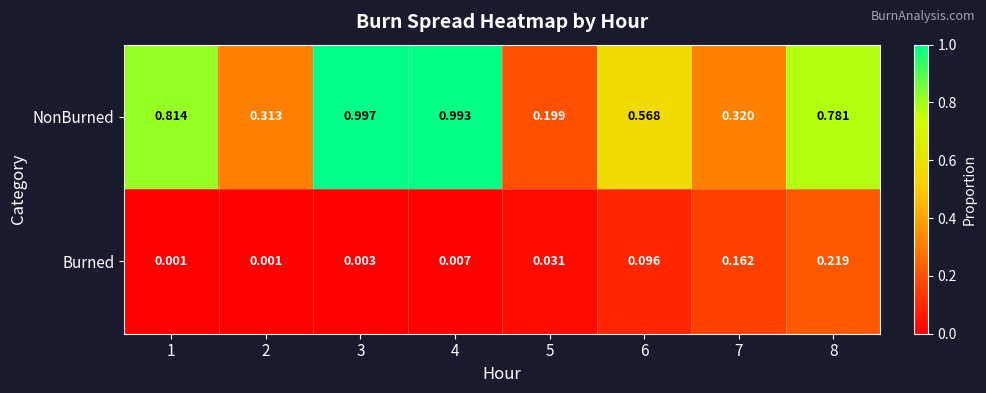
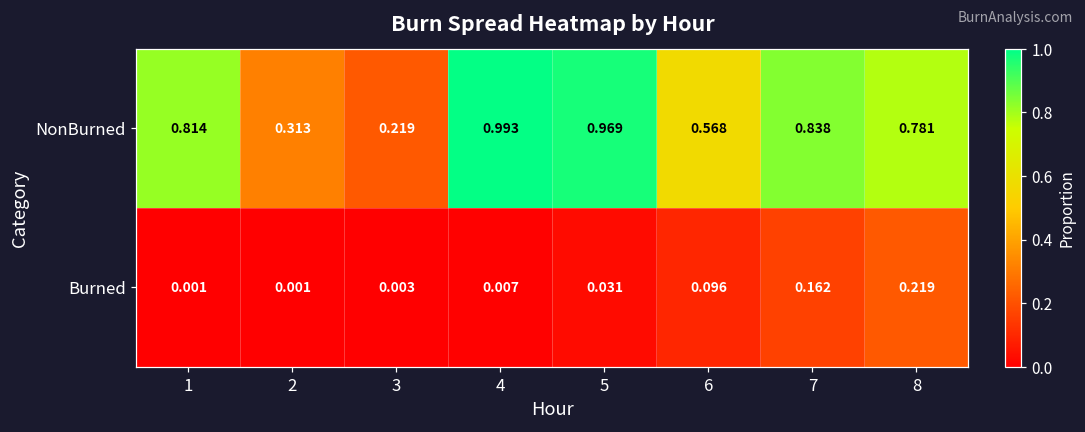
NonBurned, 3: 0.997 -> 0.219
NonBurned, 5: 0.199 -> 0.969
NonBurned, 7: 0.320 -> 0.838
